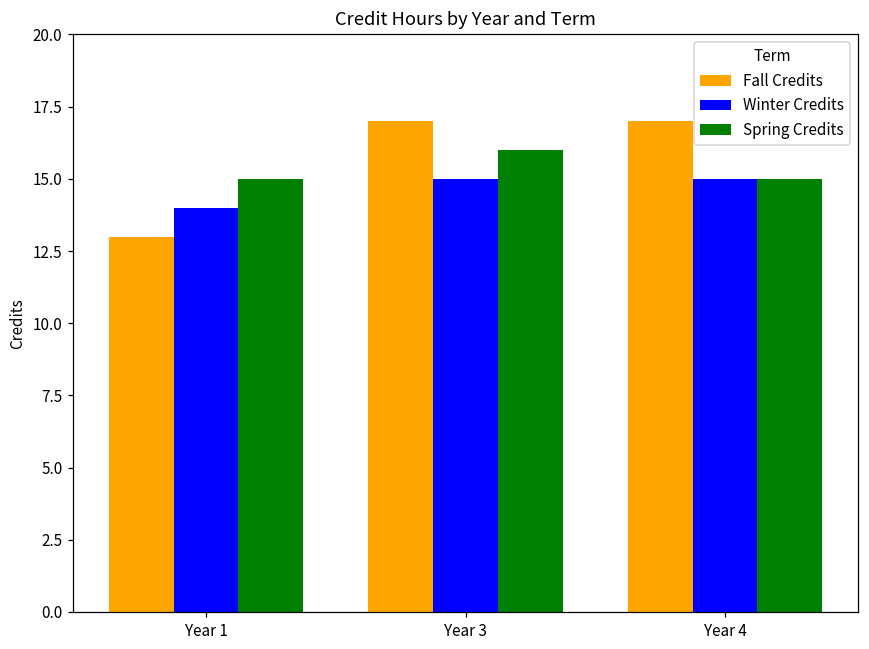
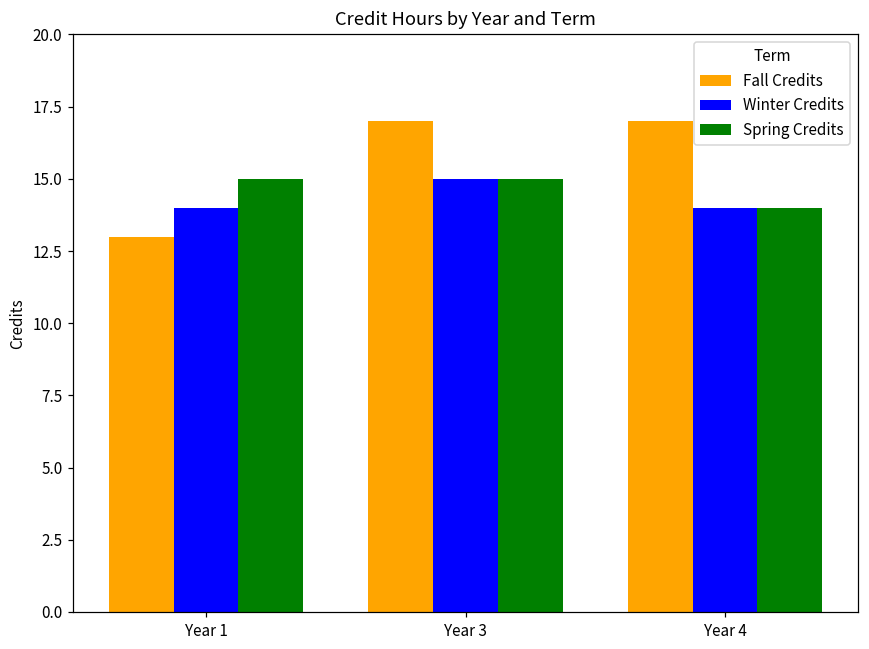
Spring Credits, Year 3: 16 -> 15
Winter Credits, Year 4: 15 -> 14
Spring Credits, Year 4: 15 -> 14
